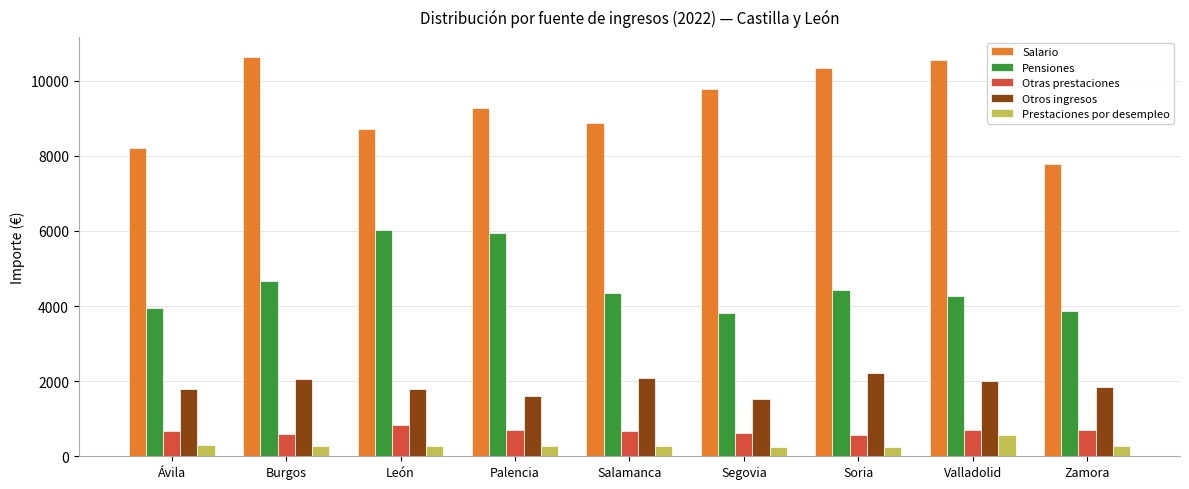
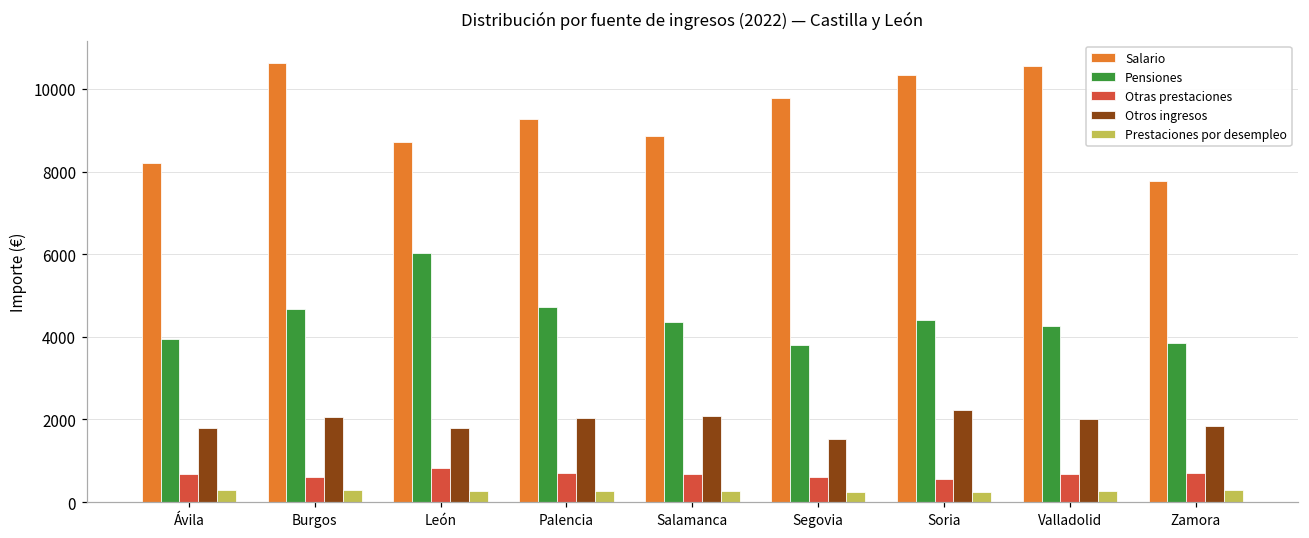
Pensiones, Palencia: 5900 -> 4700
Otros ingresos, Palencia: 1600 -> 2000
Prestaciones por desempleo, Valladolid: 600 -> 300
